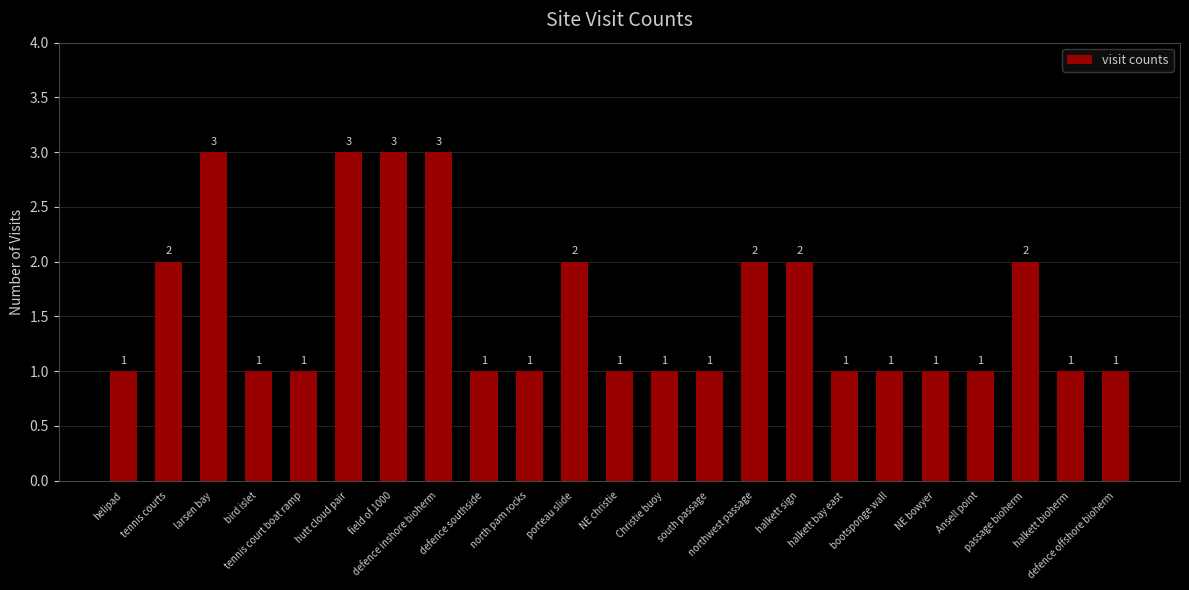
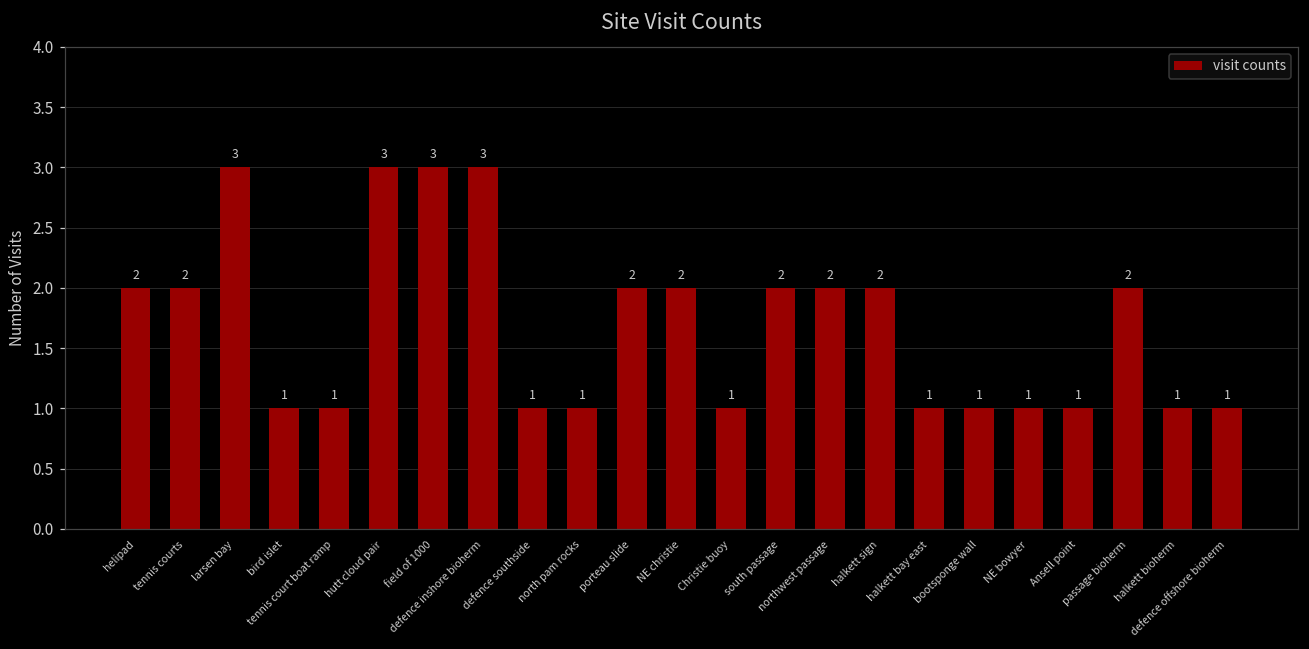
helipad: 1 -> 2
NE christie: 1 -> 2
south passage: 1 -> 2
